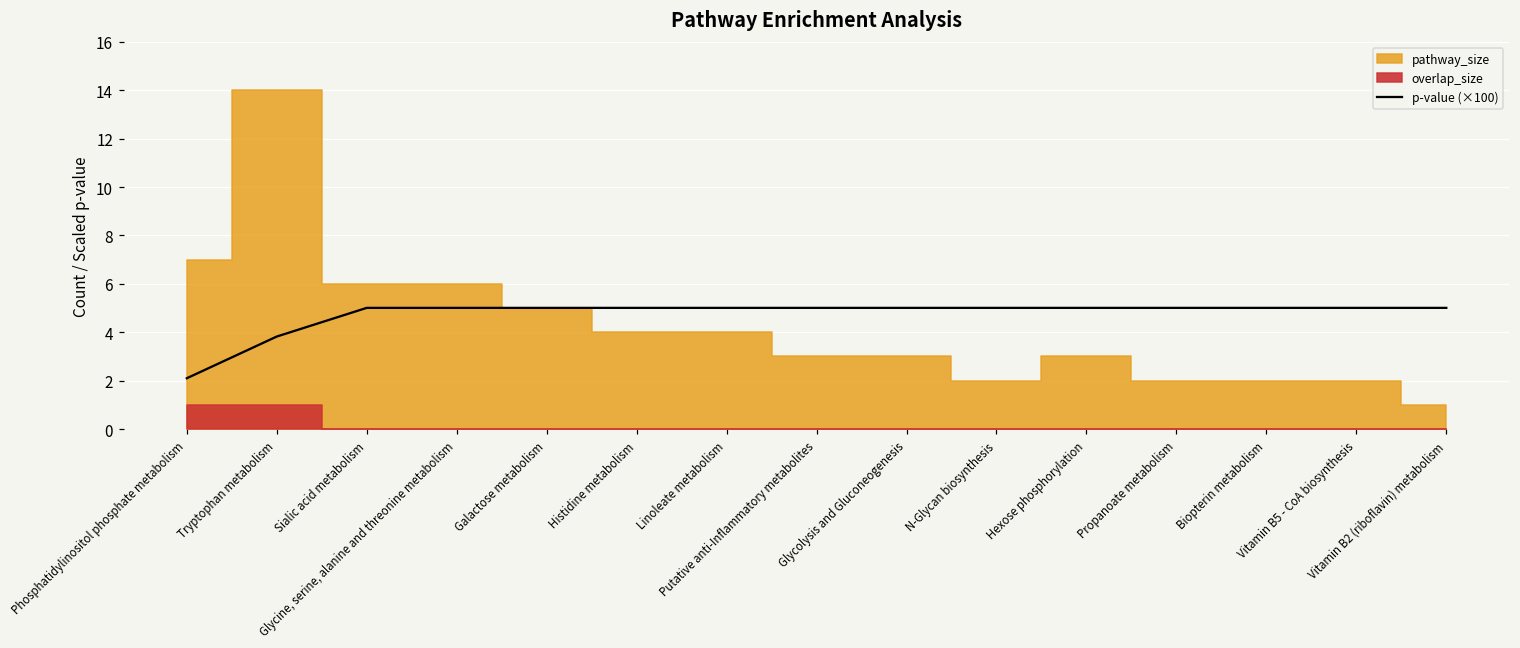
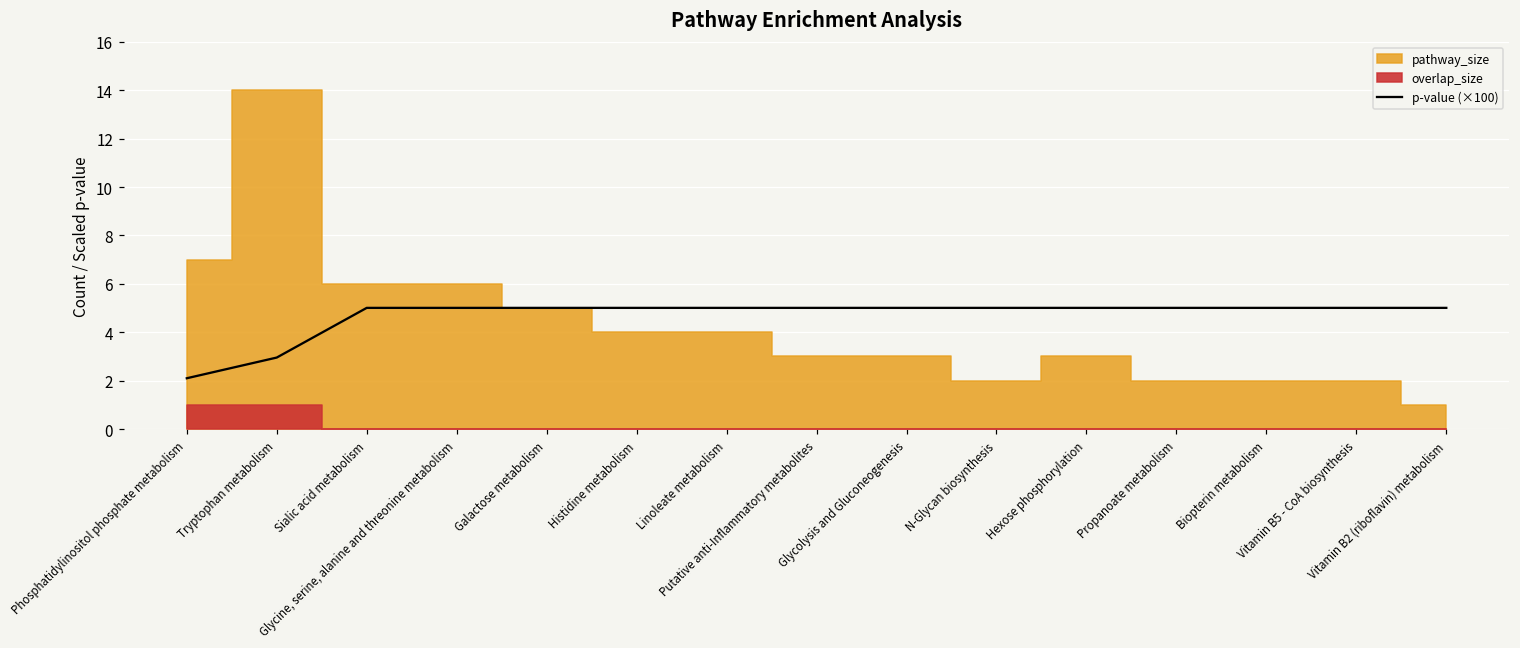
p-value (×100), Tryptophan metabolism: 3.8 -> 3.0
